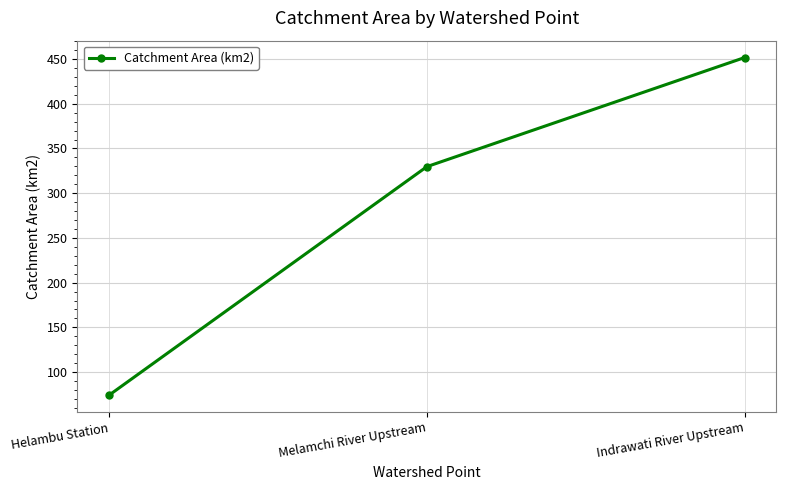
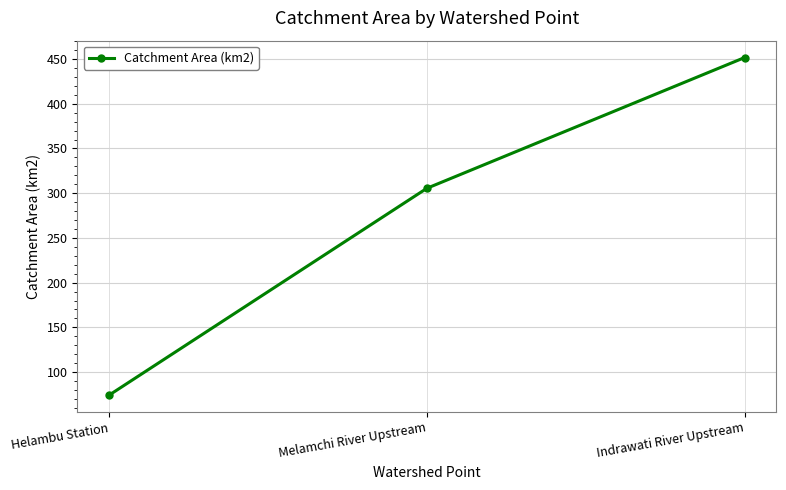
Melamchi River Upstream: 330 -> 310
